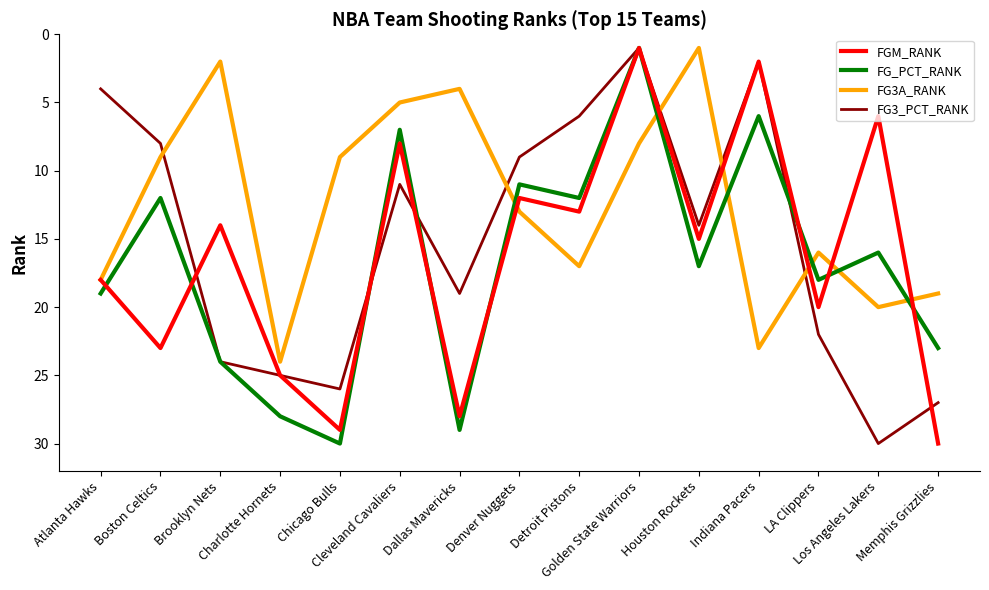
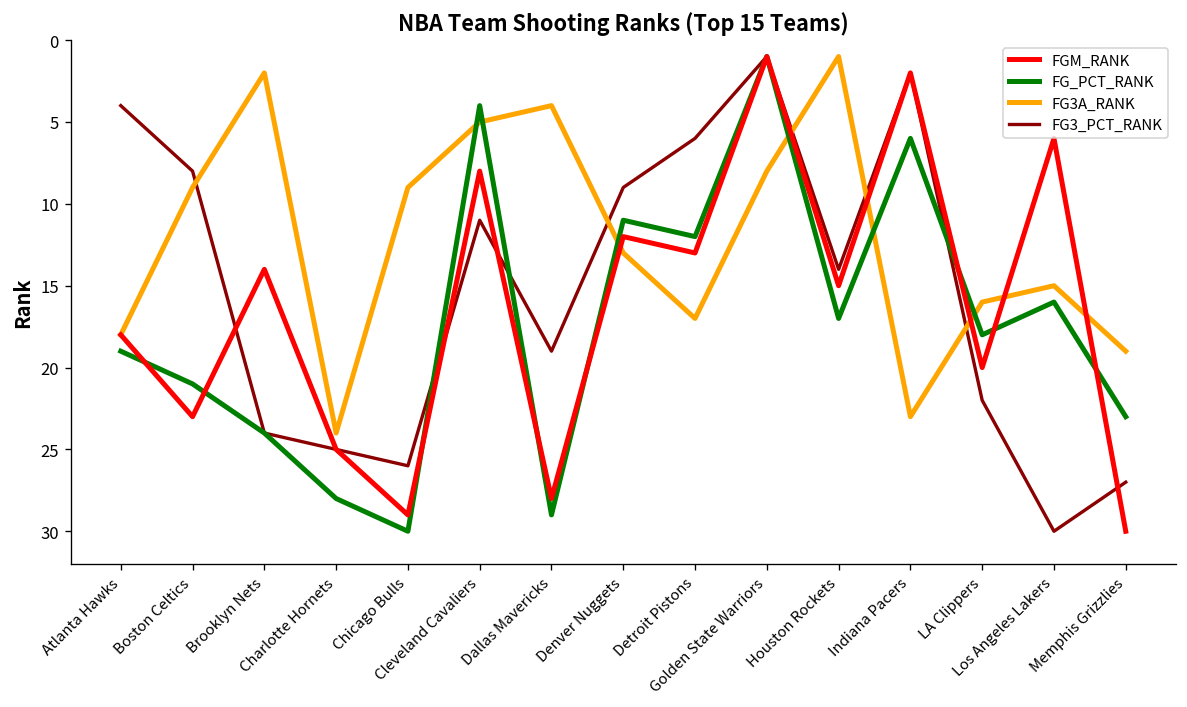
FG_PCT_RANK, Boston Celtics: 12 -> 21
FG_PCT_RANK, Cleveland Cavaliers: 7 -> 4
FG3A_RANK, Los Angeles Lakers: 20 -> 15
